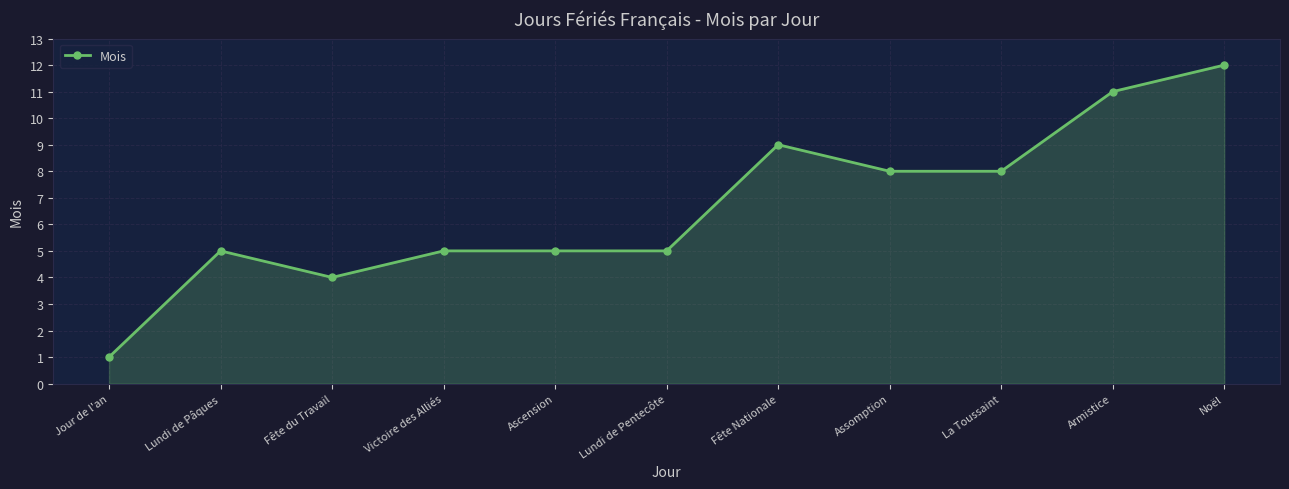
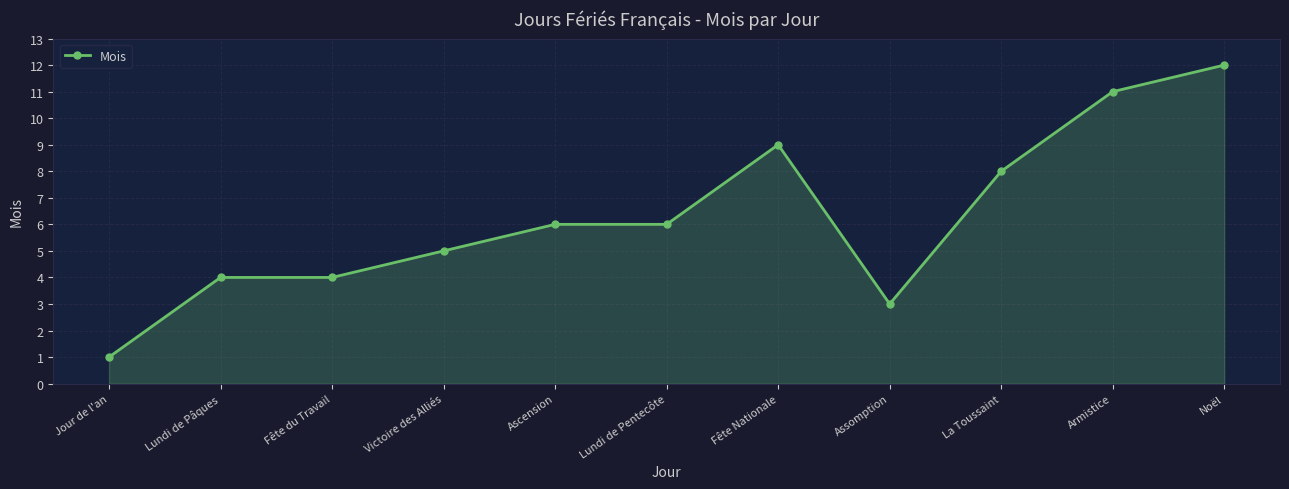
Lundi de Pâques: 5 -> 4
Ascension: 5 -> 6
Lundi de Pentecôte: 5 -> 6
Assomption: 8 -> 3
